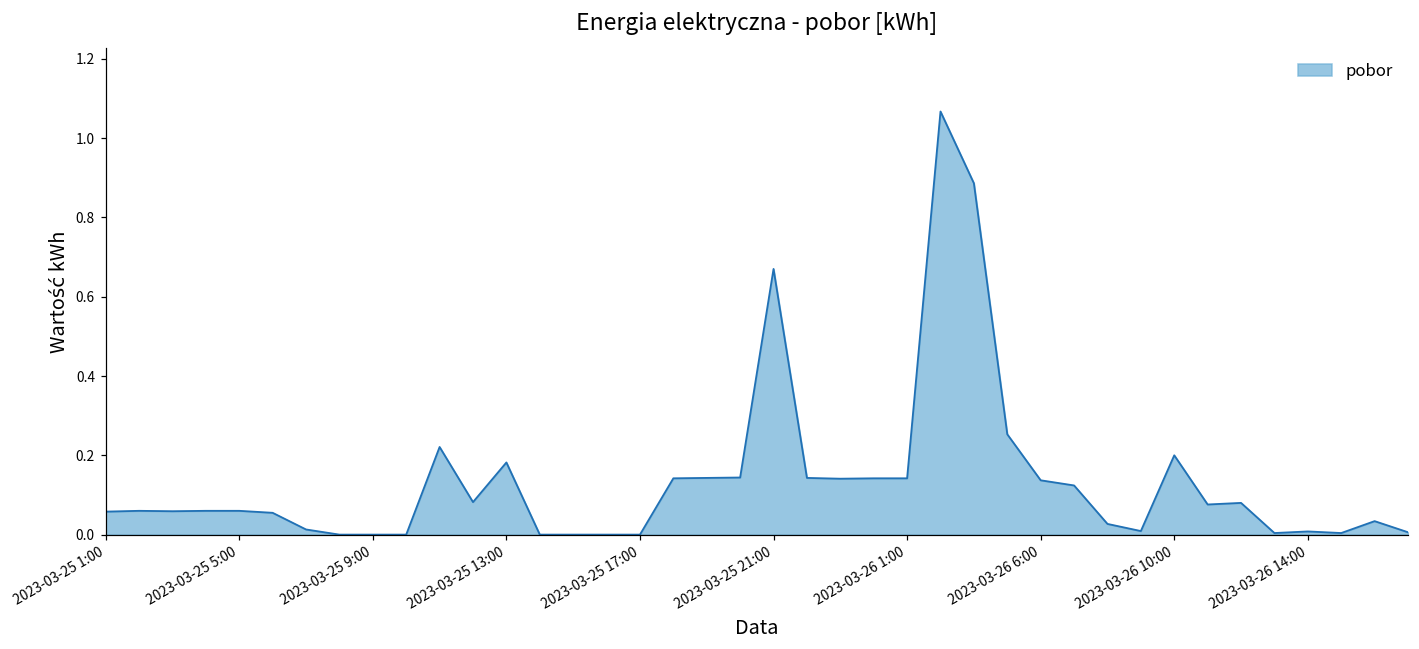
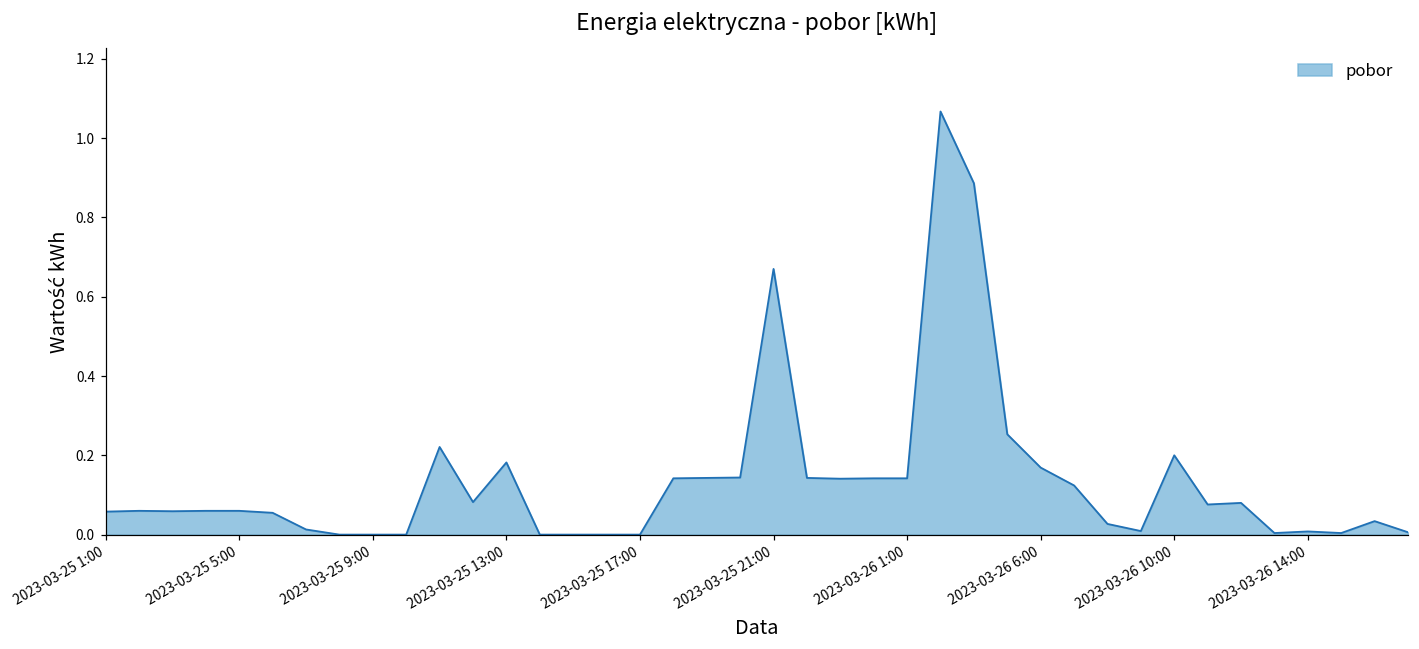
2023-03-26 6:00: 0.14 -> 0.17
